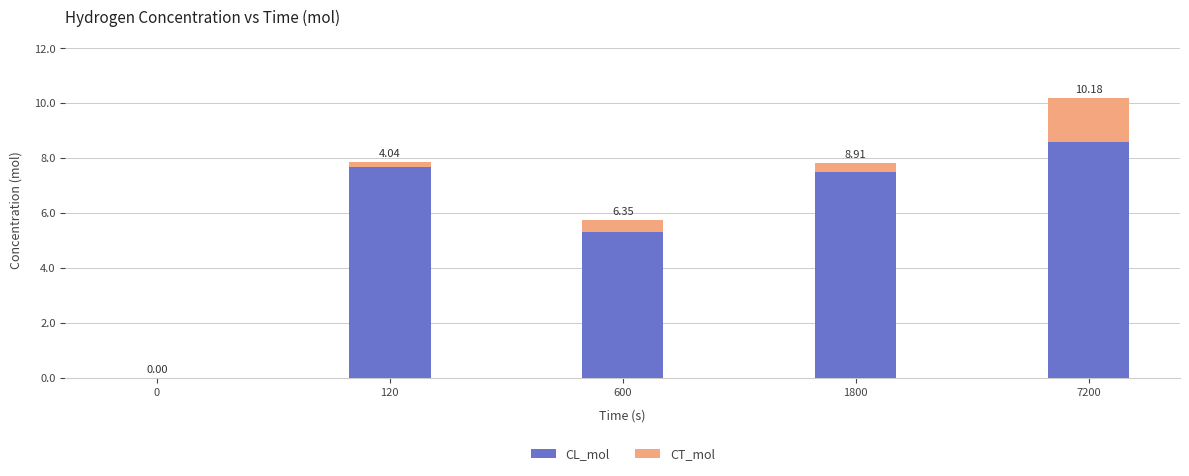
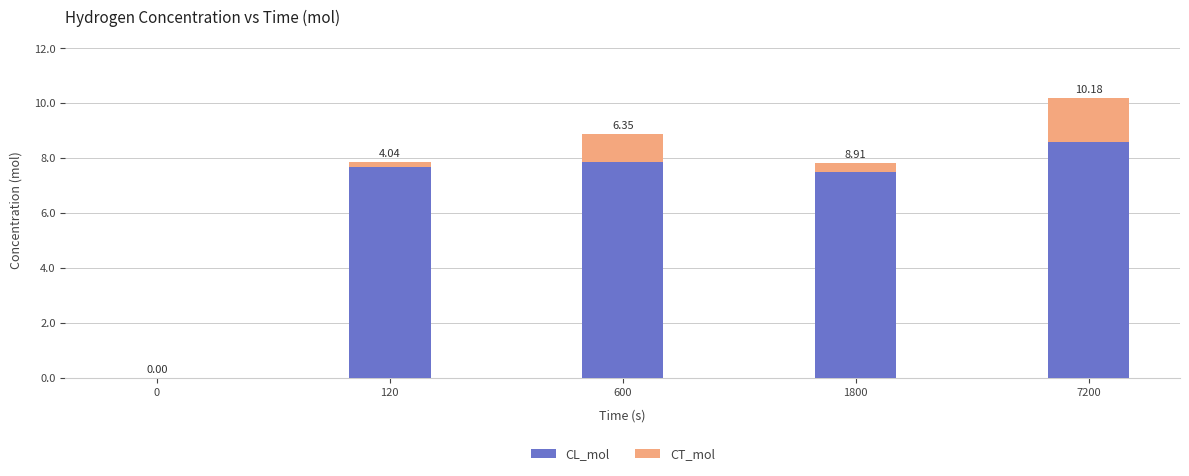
CL_mol, 600: 5.3 -> 7.9
CT_mol, 600: 0.4 -> 1.0
